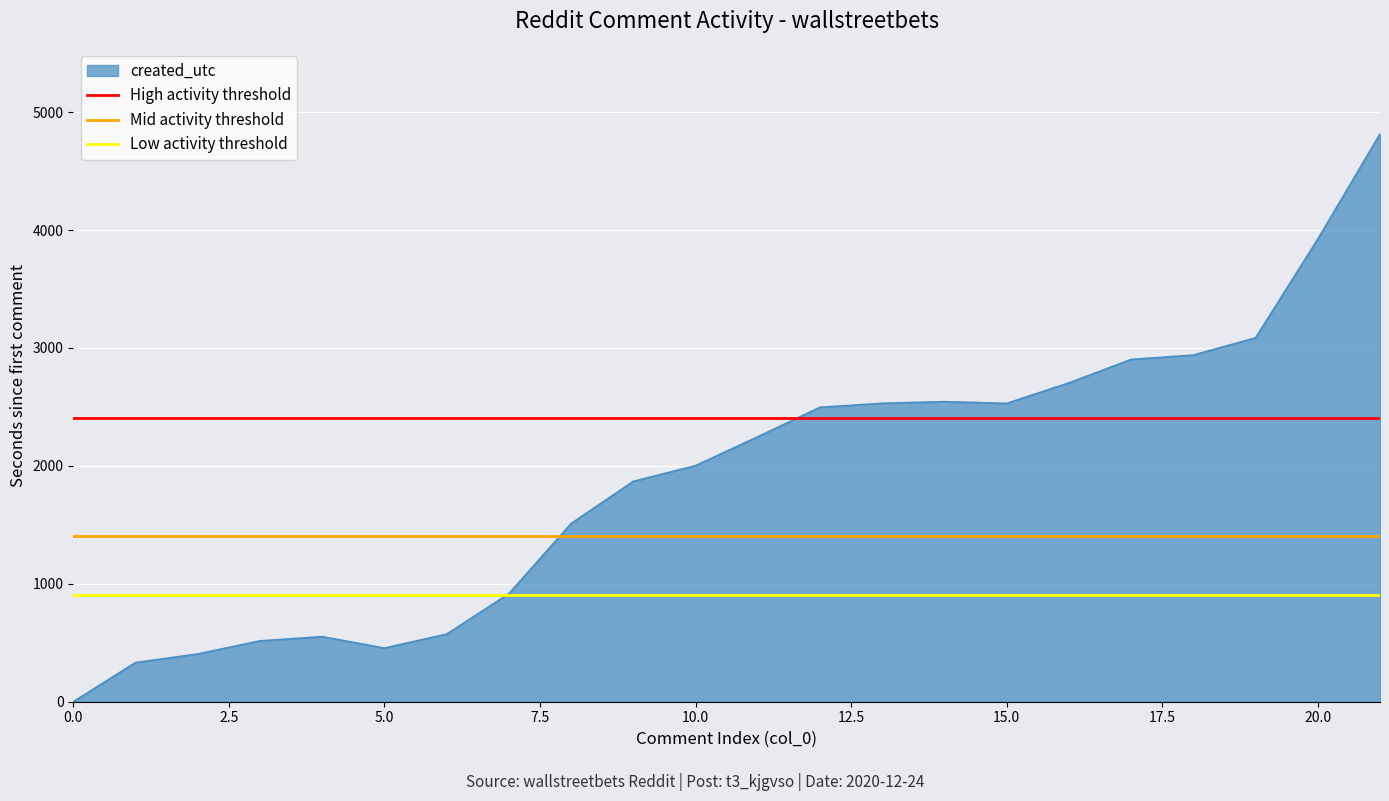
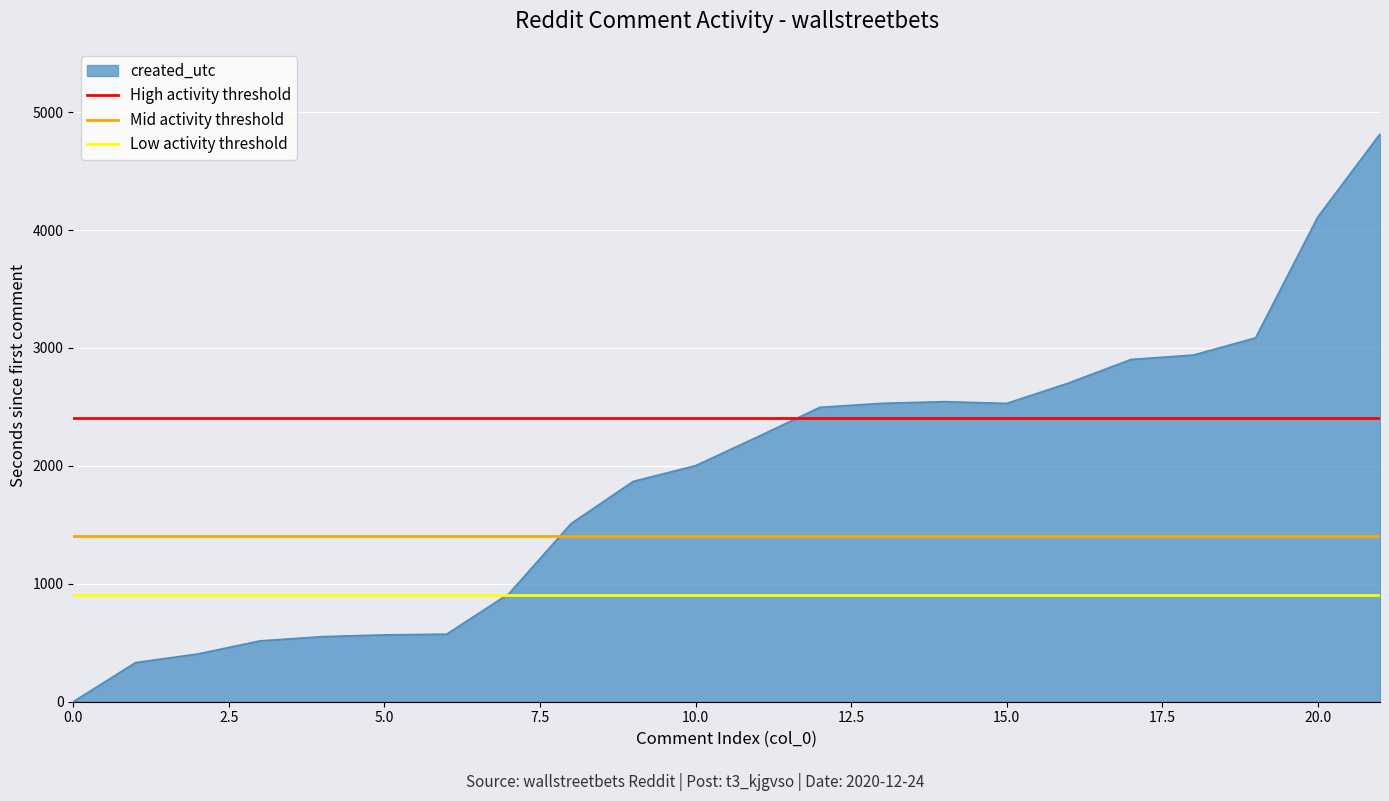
5.0: 460 -> 570
20.0: 3920 -> 4110
